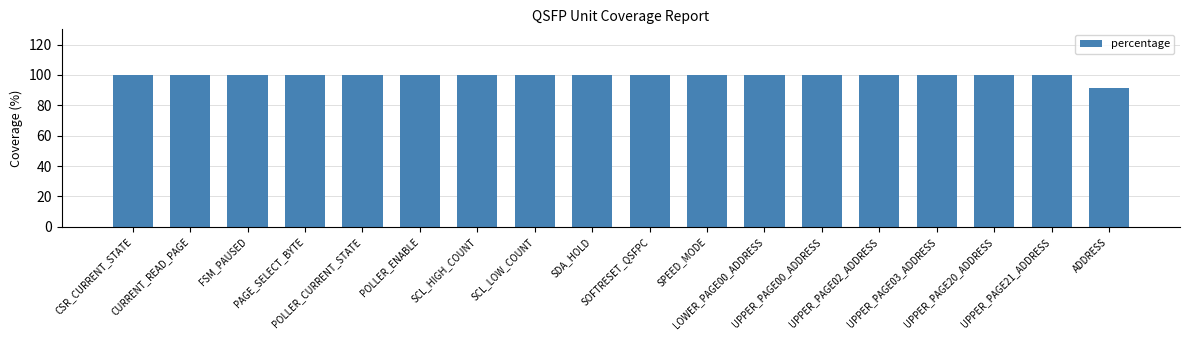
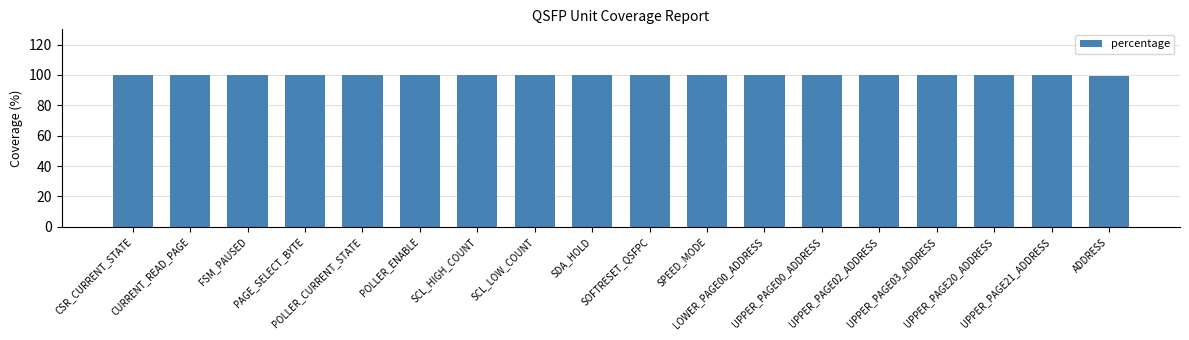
ADDRESS: 91 -> 99
